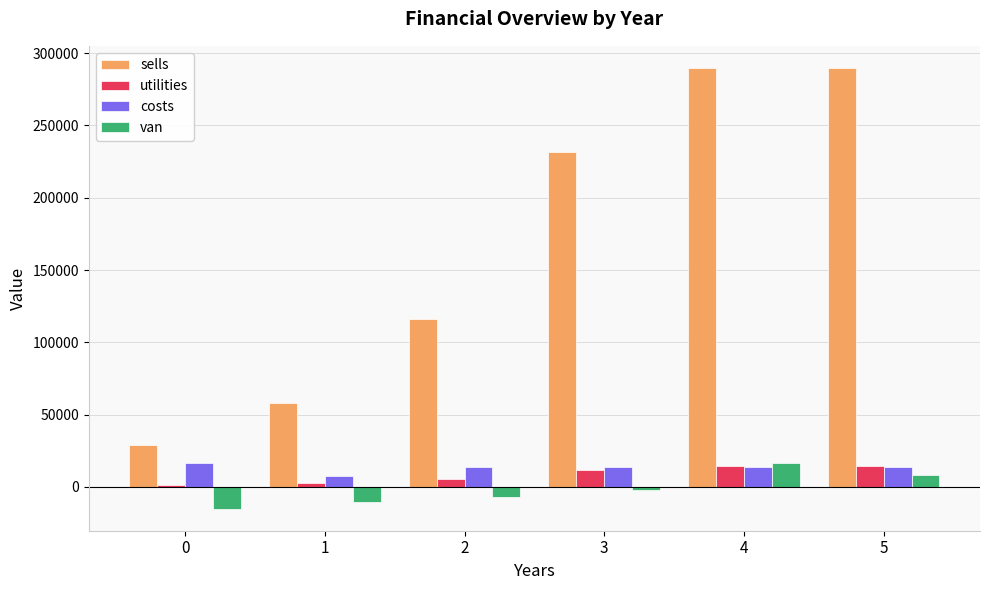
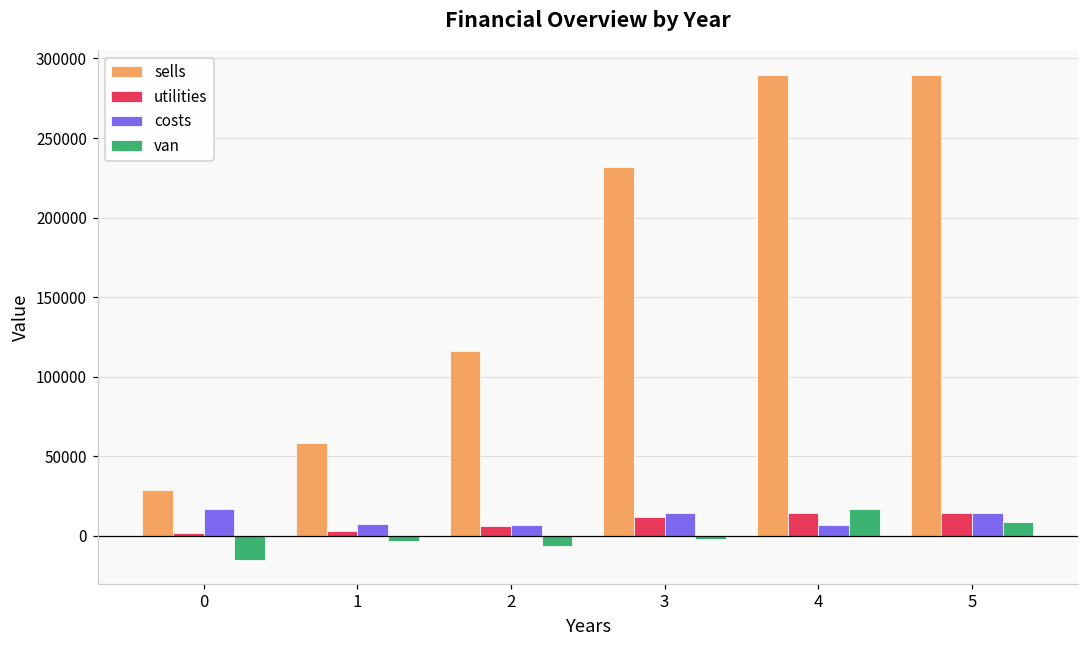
van, 1: -10000 -> -3000
costs, 2: 14000 -> 7000
costs, 4: 14000 -> 7000
